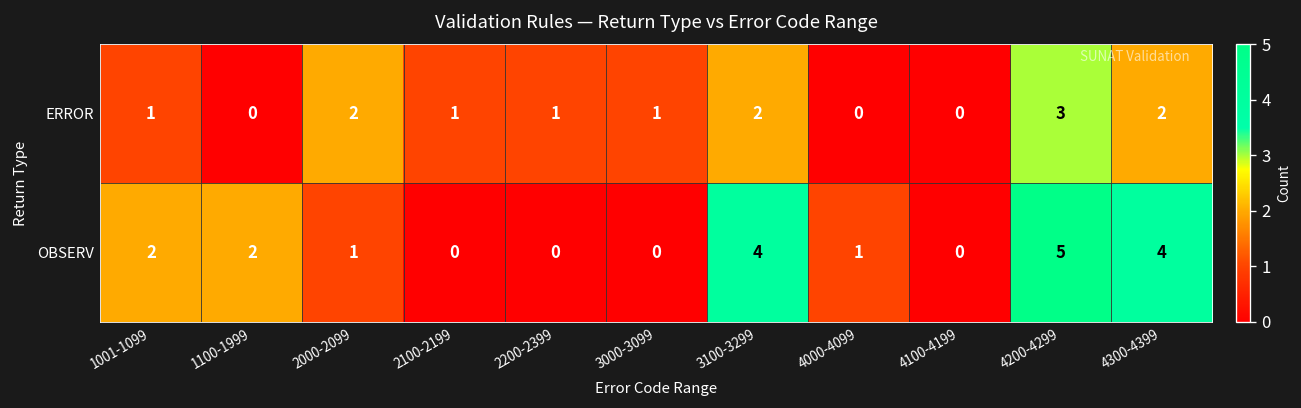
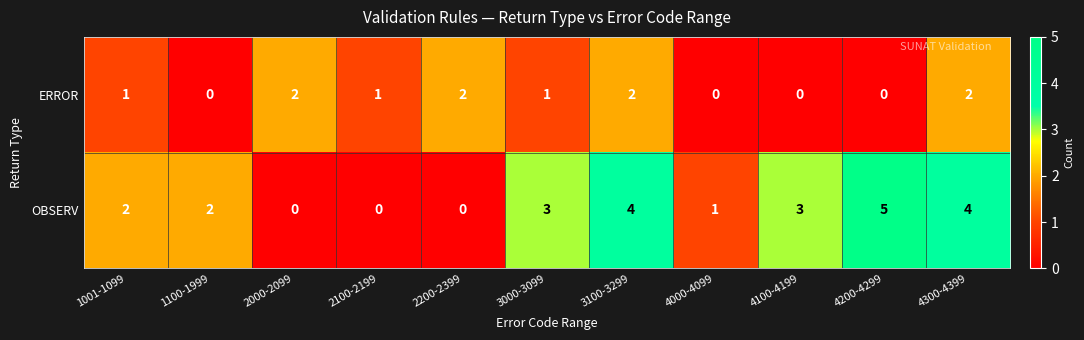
ERROR, 2200-2399: 1 -> 2
ERROR, 4200-4299: 3 -> 0
OBSERV, 2000-2099: 1 -> 0
OBSERV, 3000-3099: 0 -> 3
OBSERV, 4100-4199: 0 -> 3
